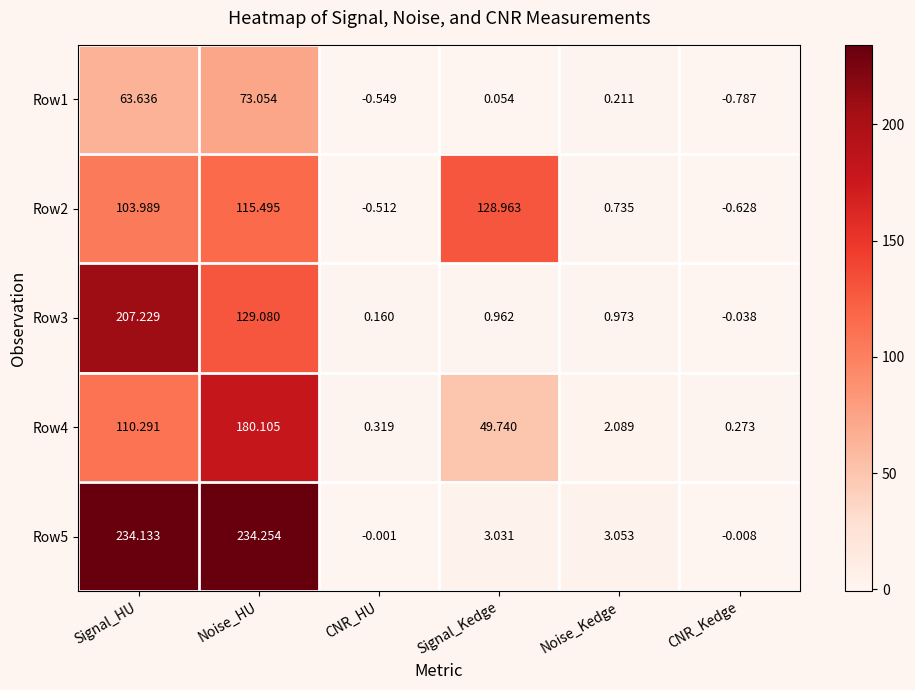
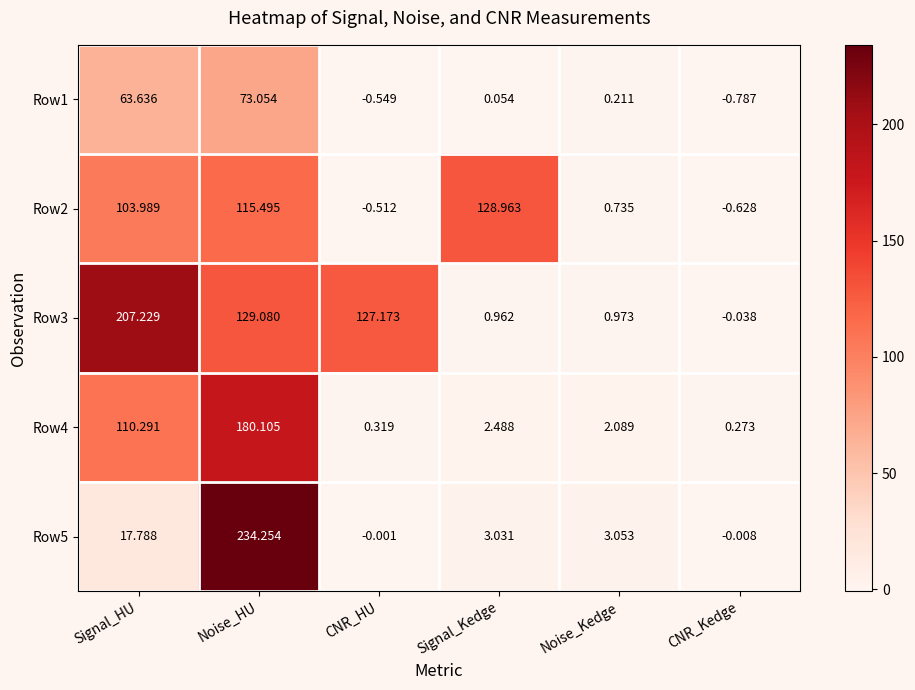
Row3, CNR_HU: 0.160 -> 127.173
Row4, Signal_Kedge: 49.740 -> 2.488
Row5, Signal_HU: 234.133 -> 17.788
